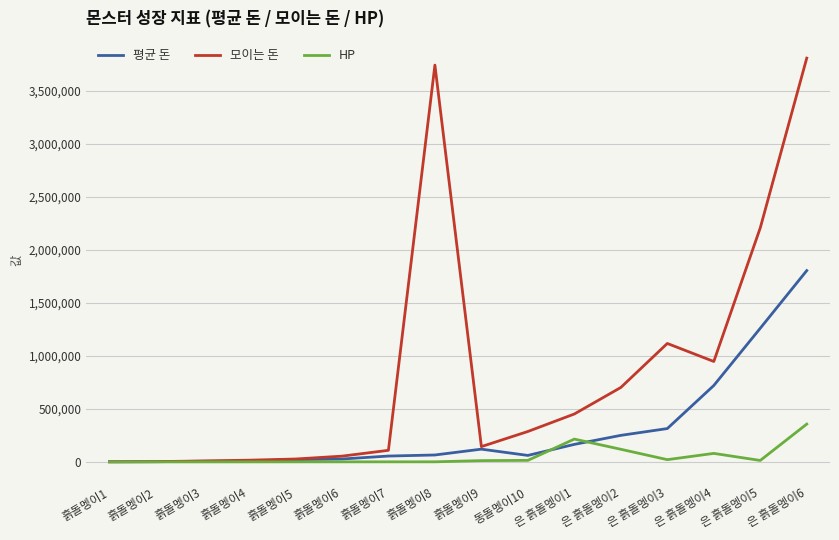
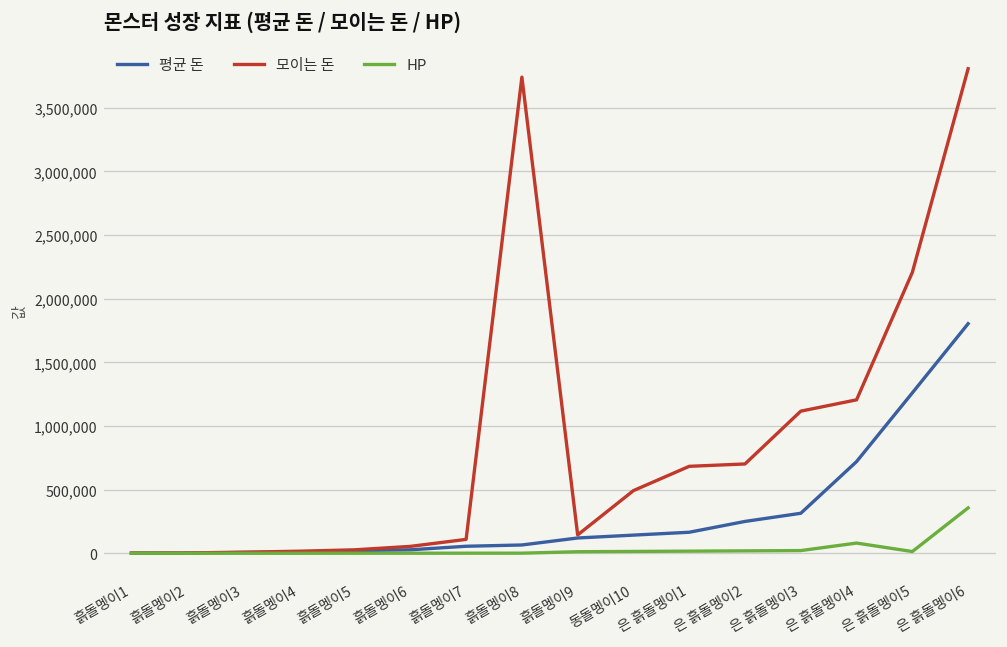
평균 돈, 동돌멩이10: 60,000 -> 140,000
모이는 돈, 동돌멩이10: 290,000 -> 490,000
모이는 돈, 은 흙돌멩이1: 450,000 -> 680,000
HP, 은 흙돌멩이1: 210,000 -> 20,000
HP, 은 흙돌멩이2: 120,000 -> 20,000
모이는 돈, 은 흙돌멩이4: 950,000 -> 1,210,000
